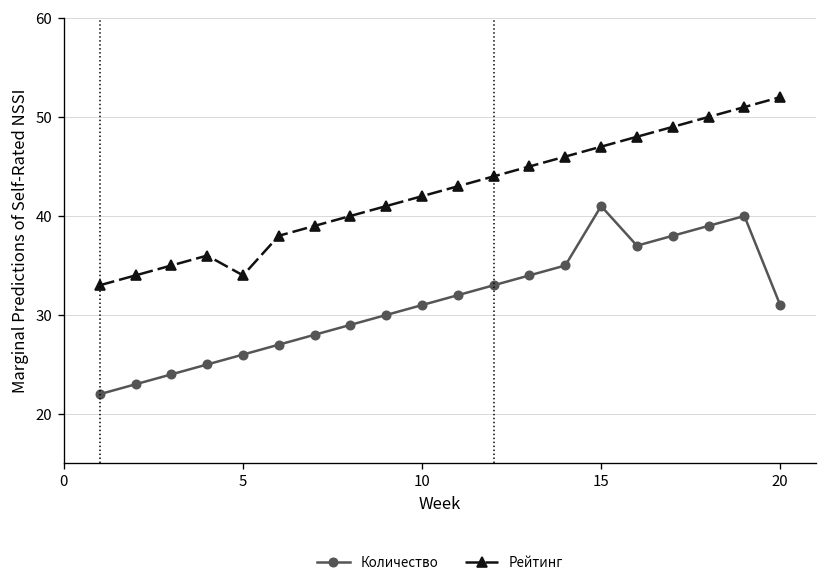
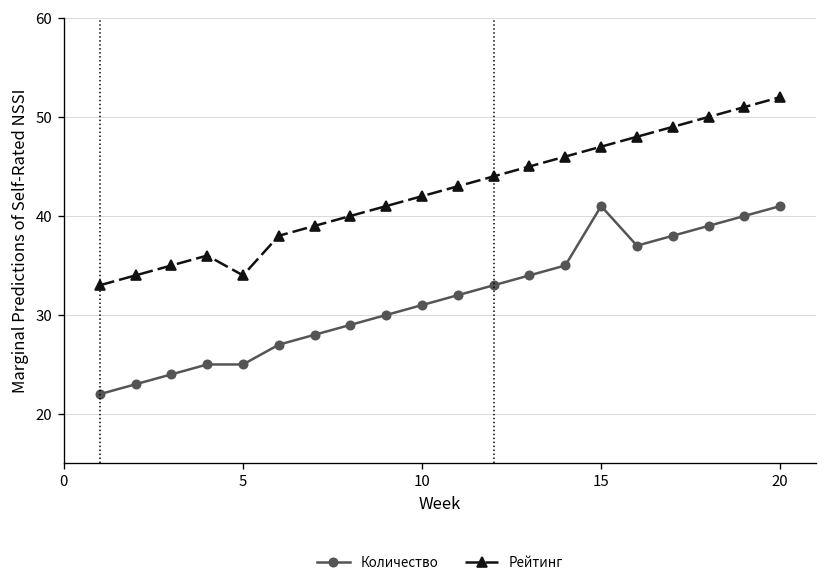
Количество, 5: 26 -> 25
Количество, 20: 31 -> 41
